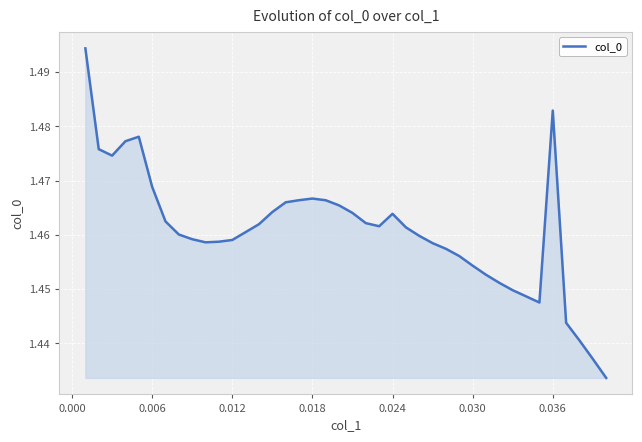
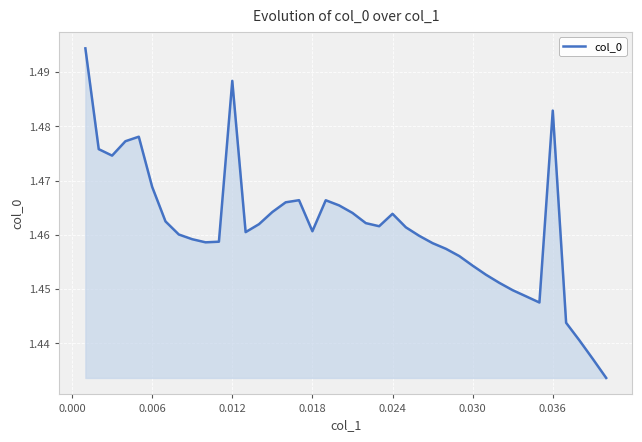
0.012: 1.459 -> 1.488
0.018: 1.467 -> 1.461
